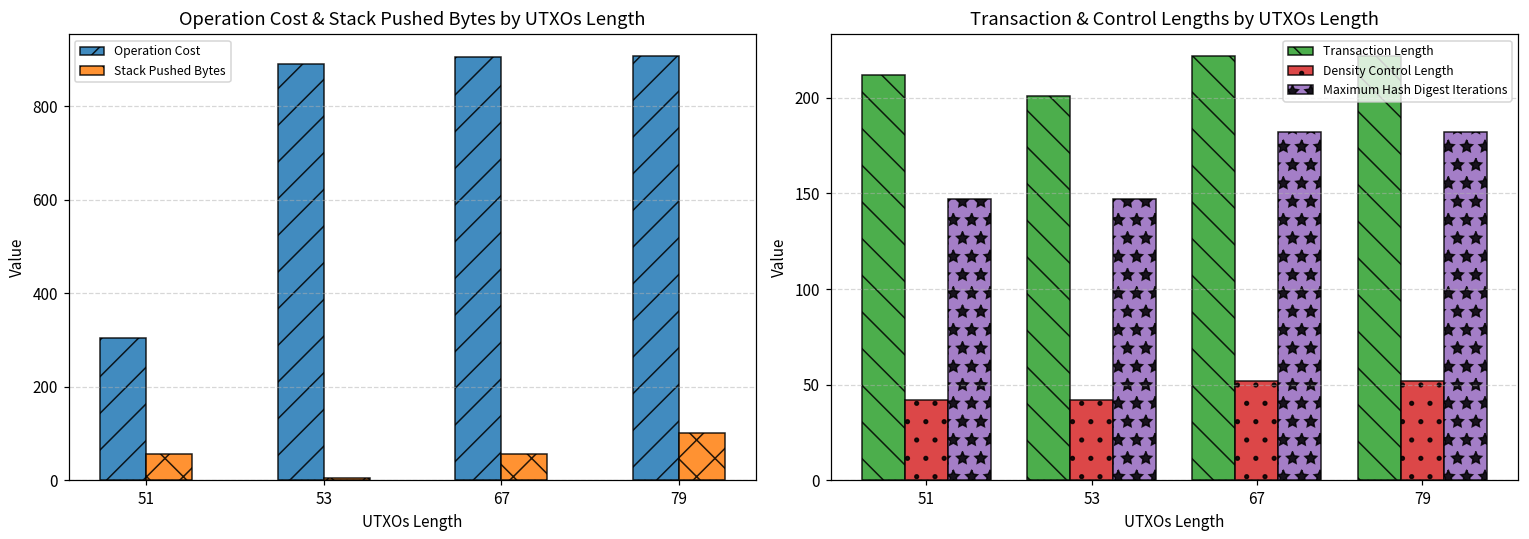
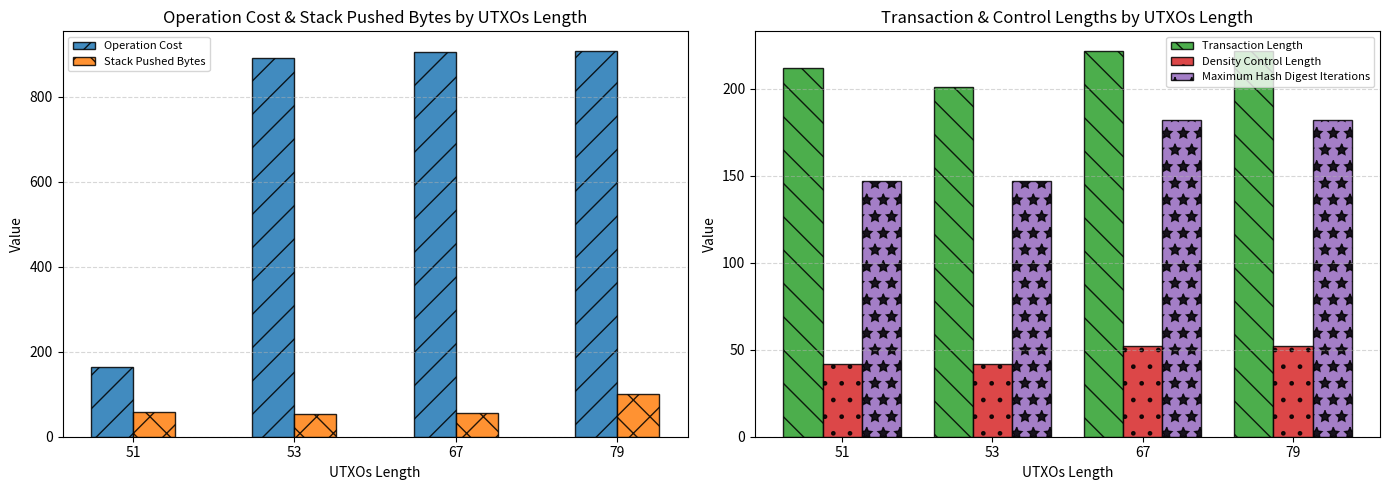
Operation Cost & Stack Pushed Bytes by UTXOs Length, Operation Cost, 51: 300 -> 160
Operation Cost & Stack Pushed Bytes by UTXOs Length, Stack Pushed Bytes, 53: 10 -> 50
